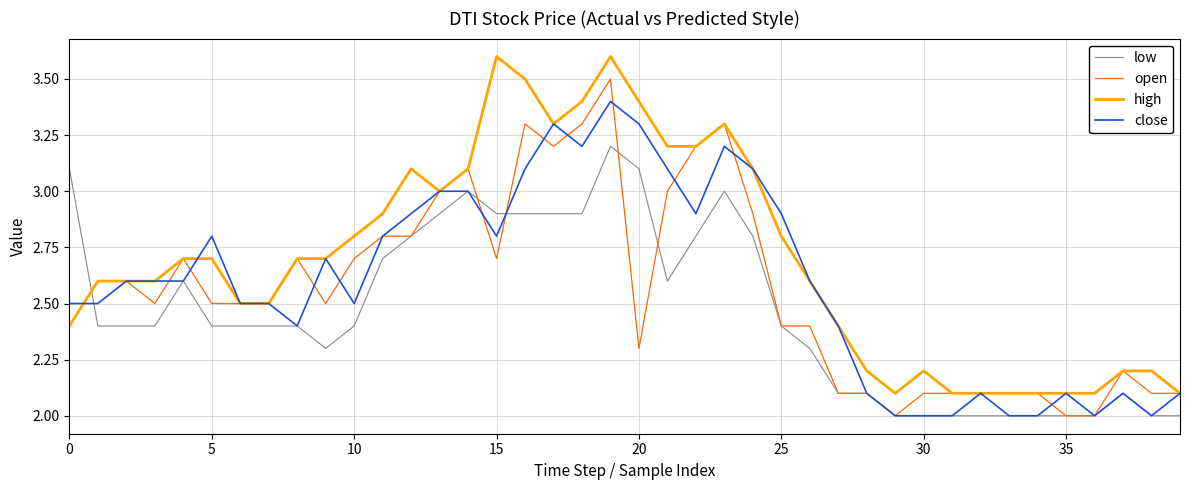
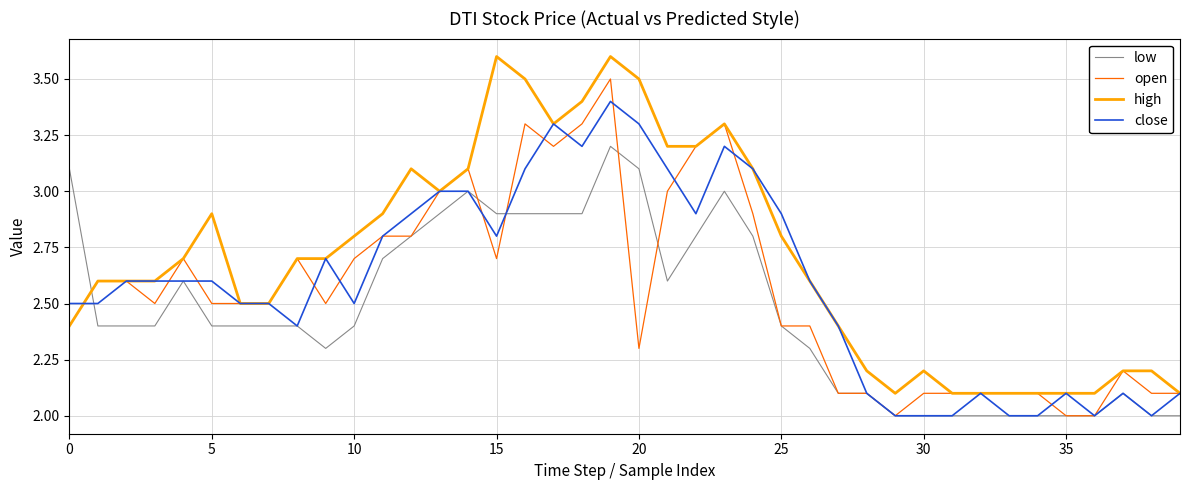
high, 5: 2.7 -> 2.9
close, 5: 2.8 -> 2.6
high, 20: 3.4 -> 3.5
